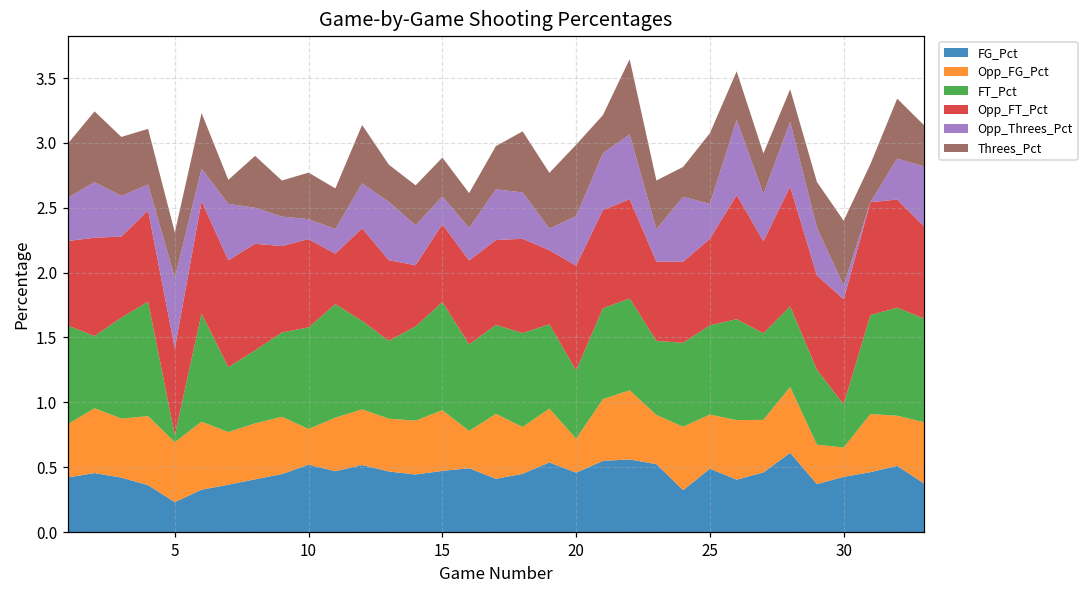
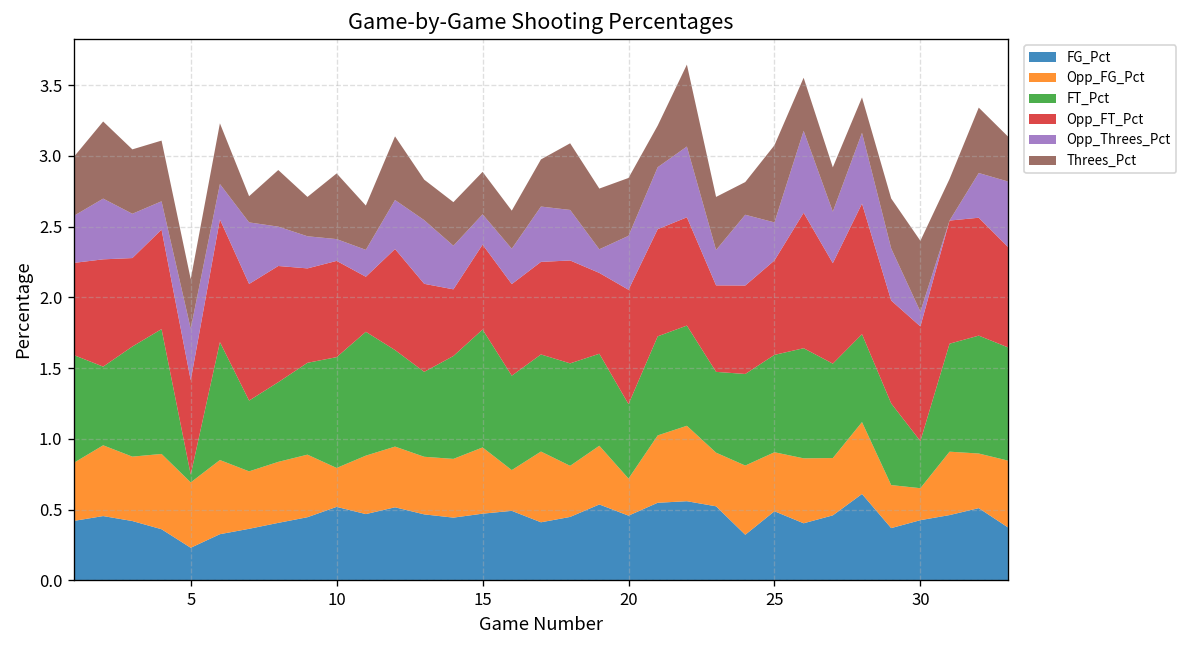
Opp_Threes_Pct, 5: 0.54 -> 0.36
Threes_Pct, 10: 0.36 -> 0.46
Threes_Pct, 20: 0.55 -> 0.41
